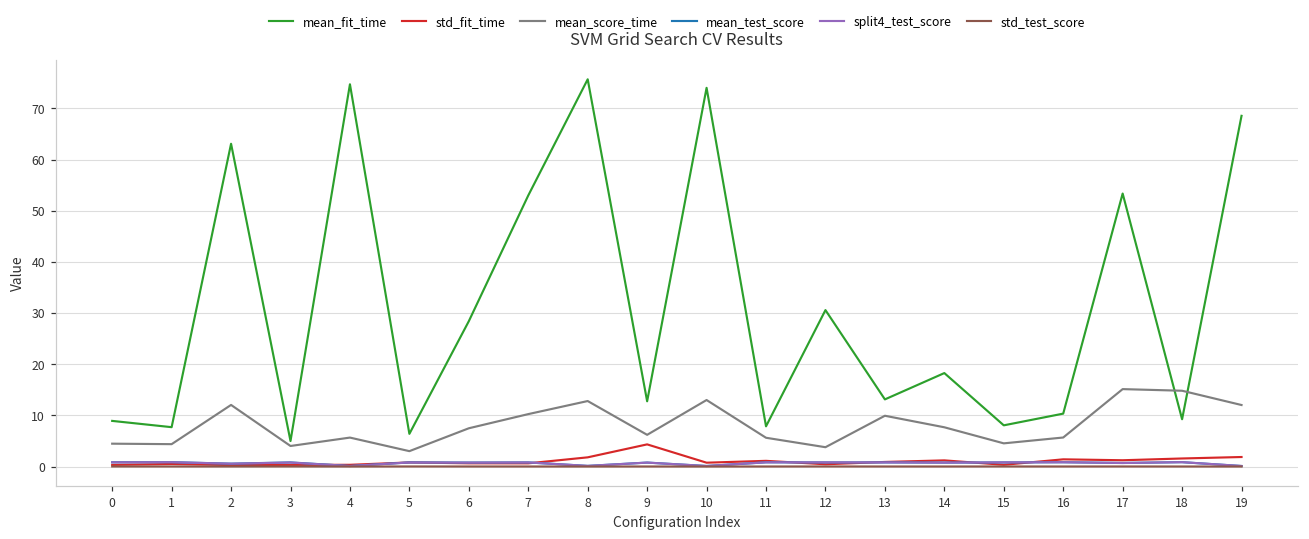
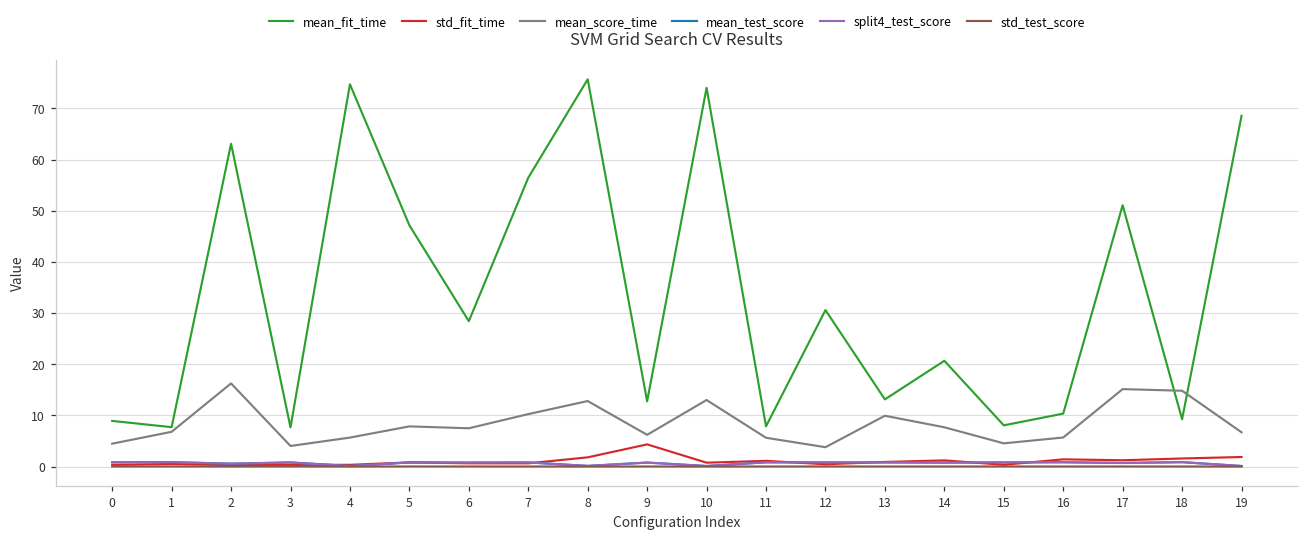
mean_score_time, 1: 4 -> 7
mean_score_time, 2: 12 -> 16
mean_fit_time, 3: 5 -> 8
mean_fit_time, 5: 6 -> 47
mean_score_time, 5: 3 -> 8
mean_fit_time, 7: 53 -> 56
mean_fit_time, 14: 18 -> 21
mean_fit_time, 17: 53 -> 51
mean_score_time, 19: 12 -> 7
